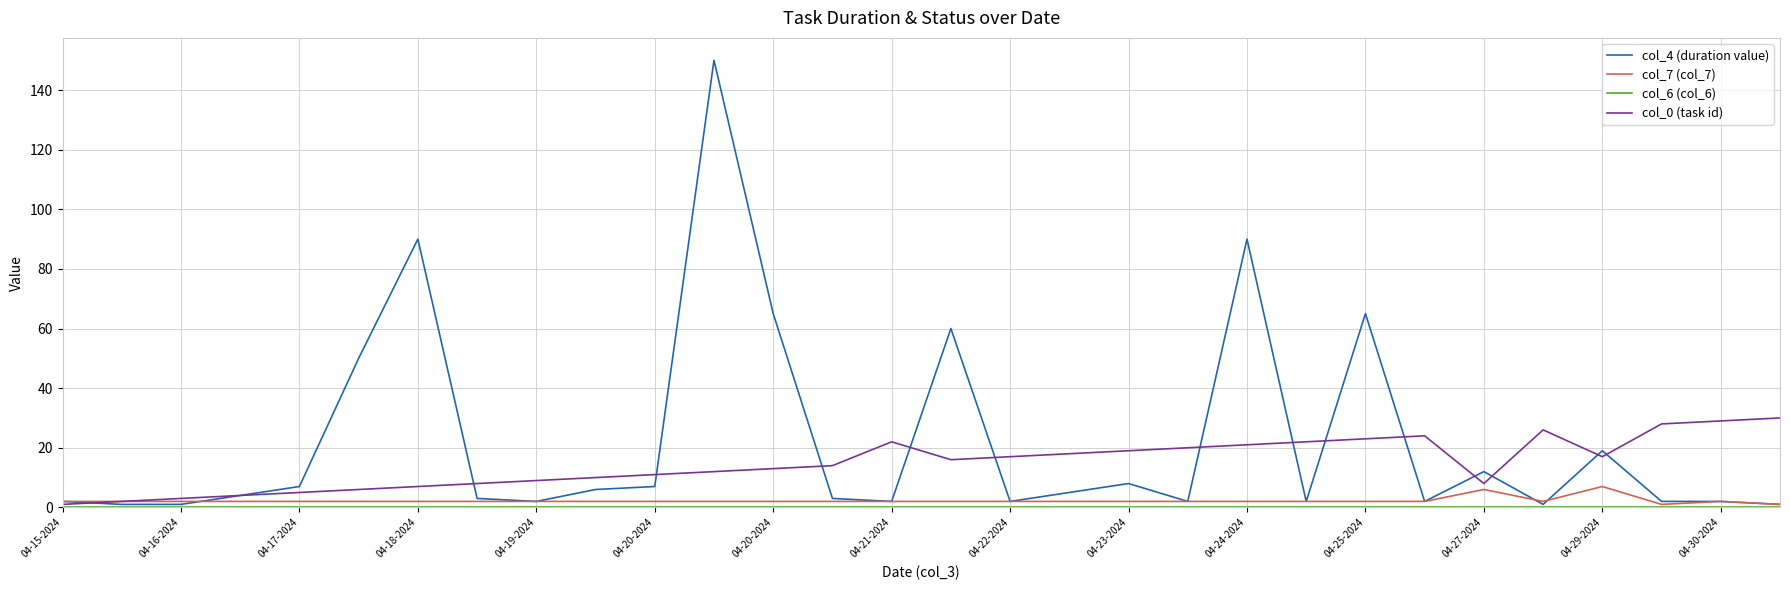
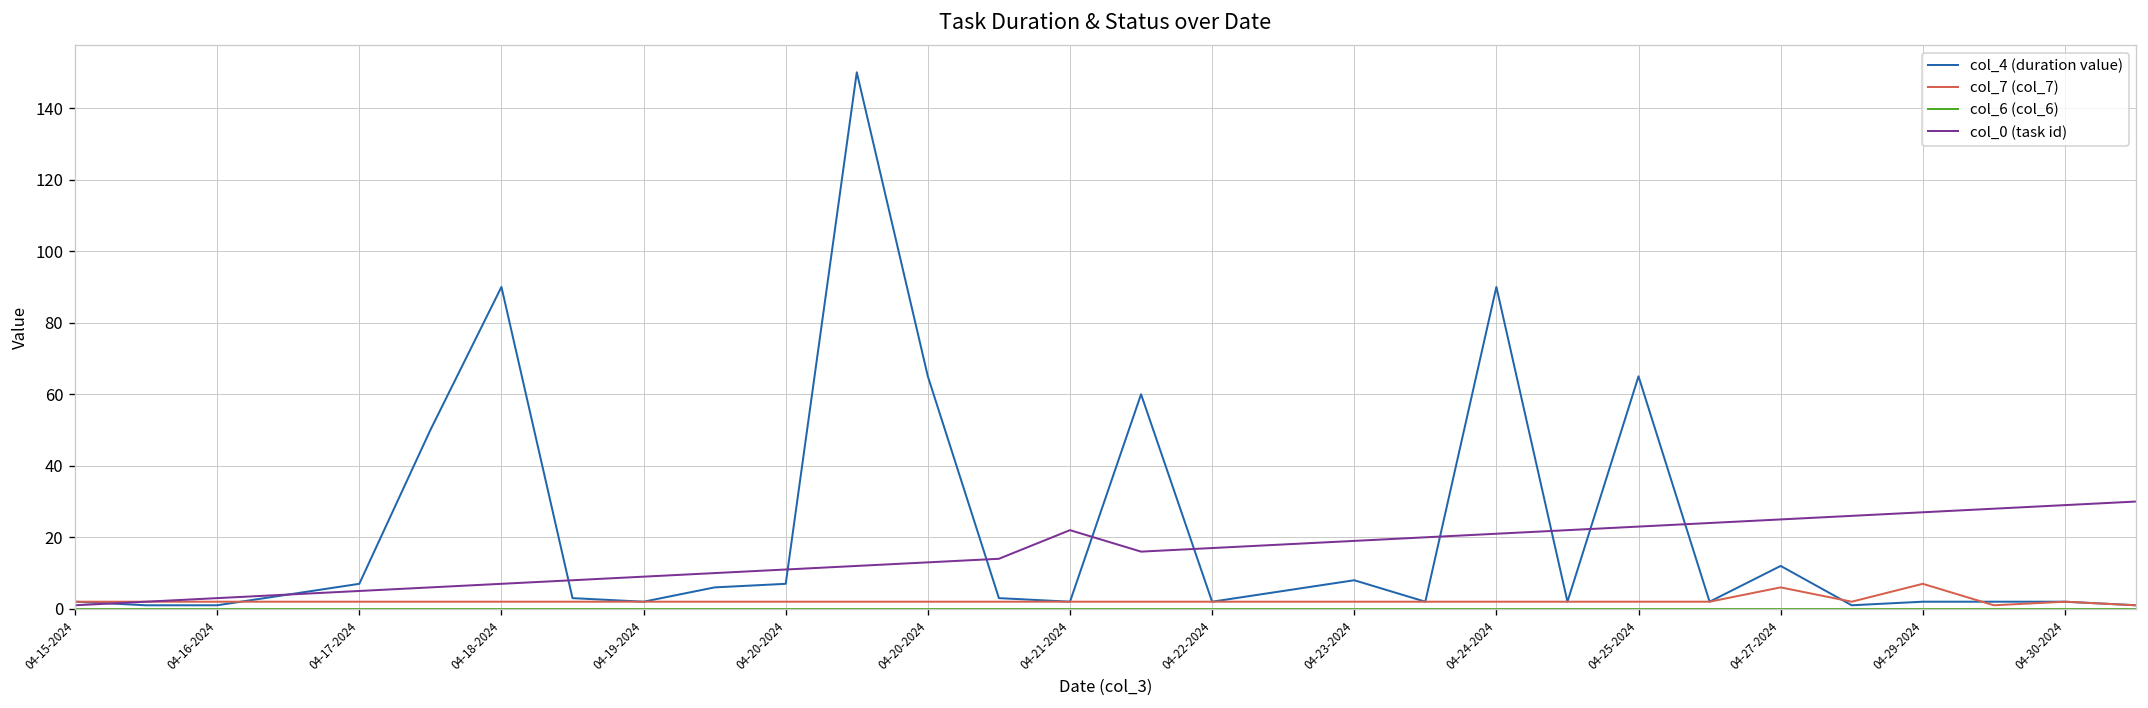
col_0 (task id), 04-27-2024: 8 -> 25
col_4 (duration value), 04-29-2024: 19 -> 2
col_0 (task id), 04-29-2024: 17 -> 27
